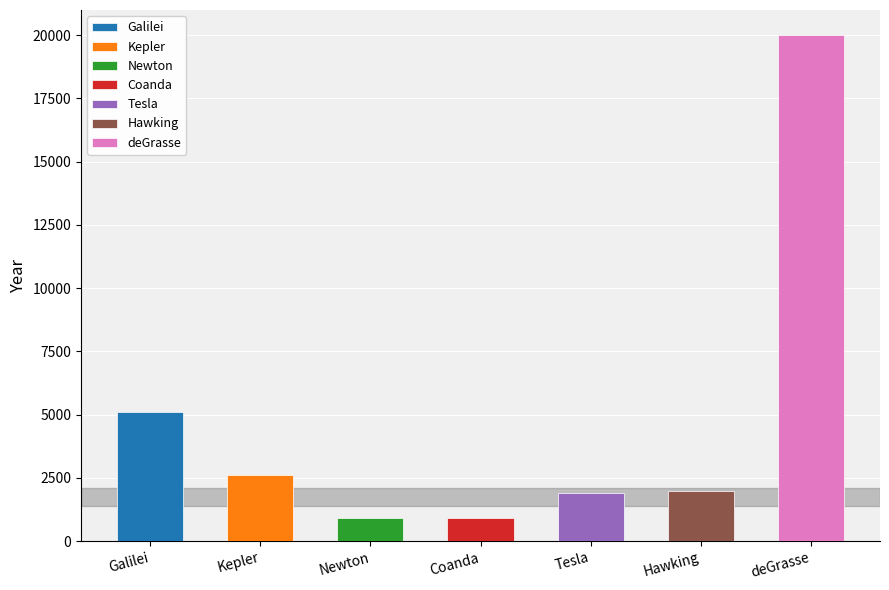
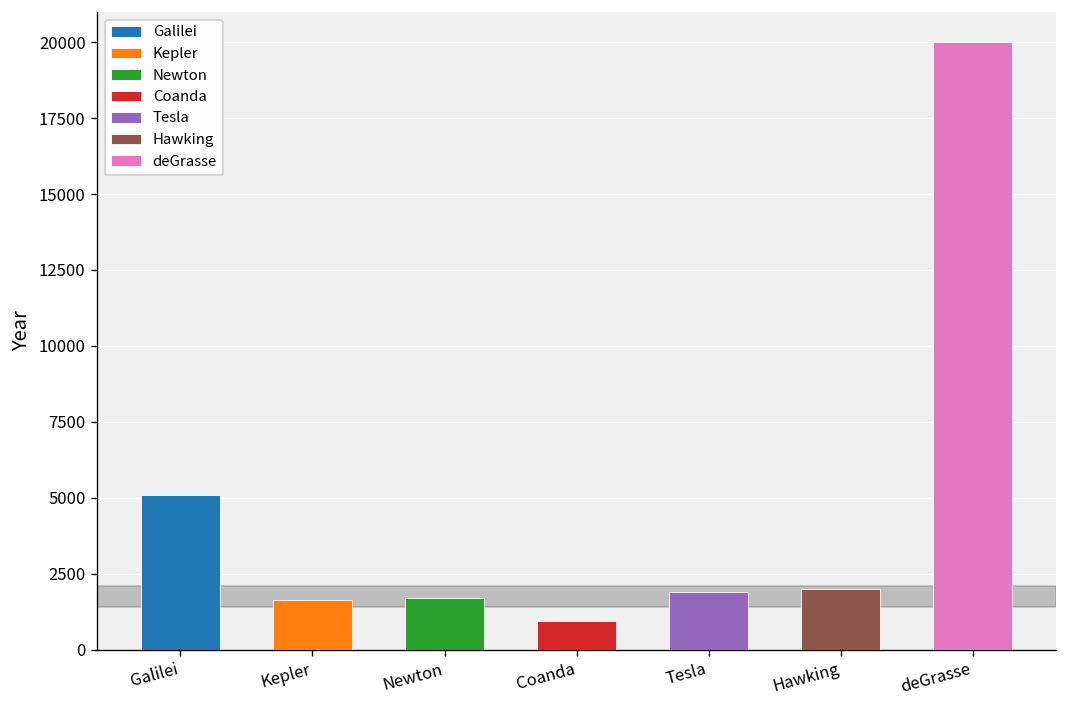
Kepler: 2600 -> 1600
Newton: 900 -> 1700
